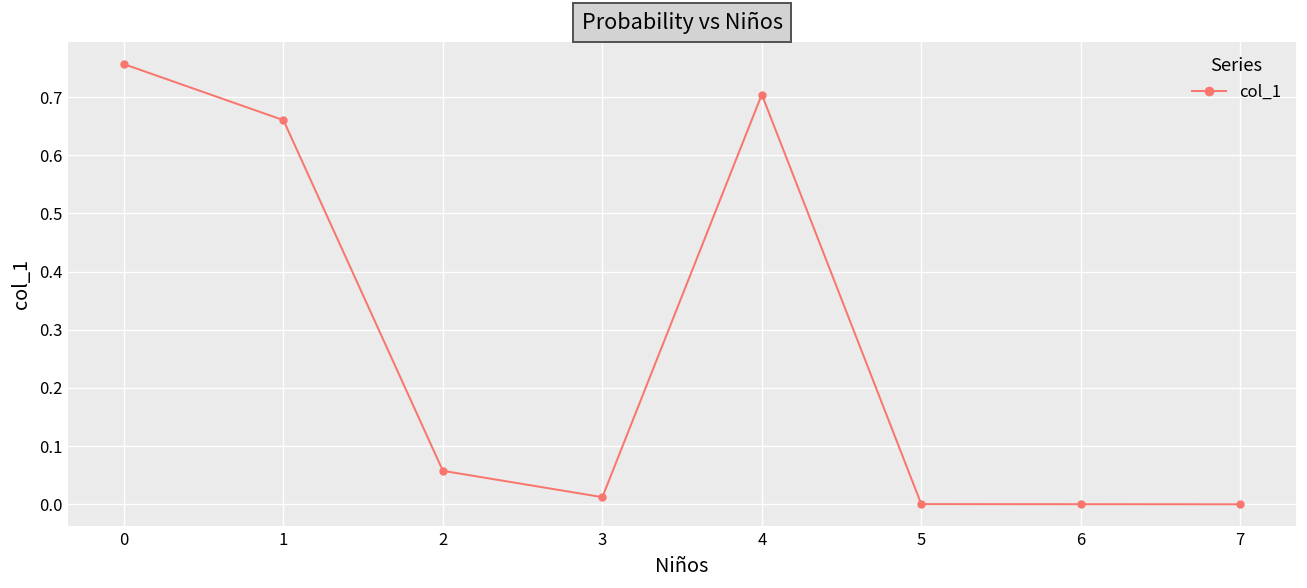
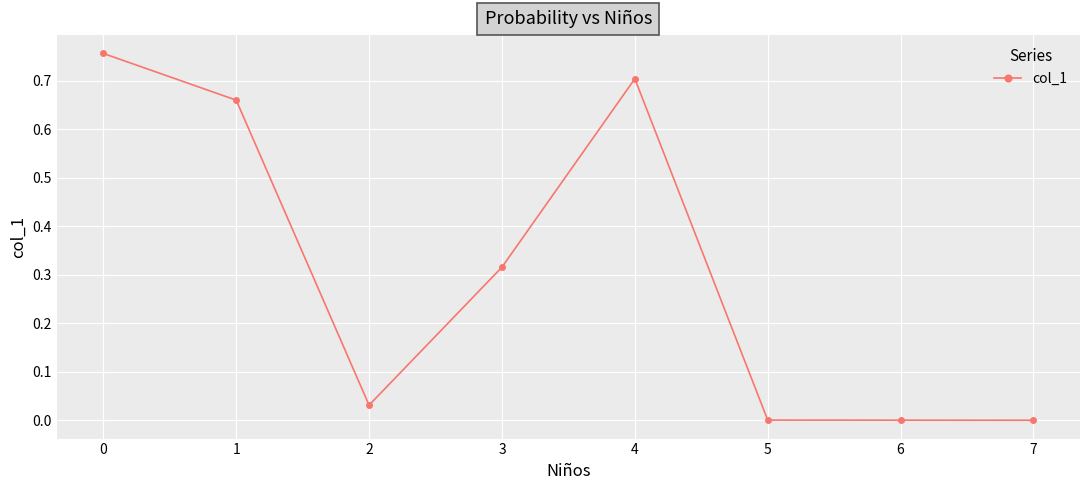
2: 0.06 -> 0.03
3: 0.01 -> 0.32
